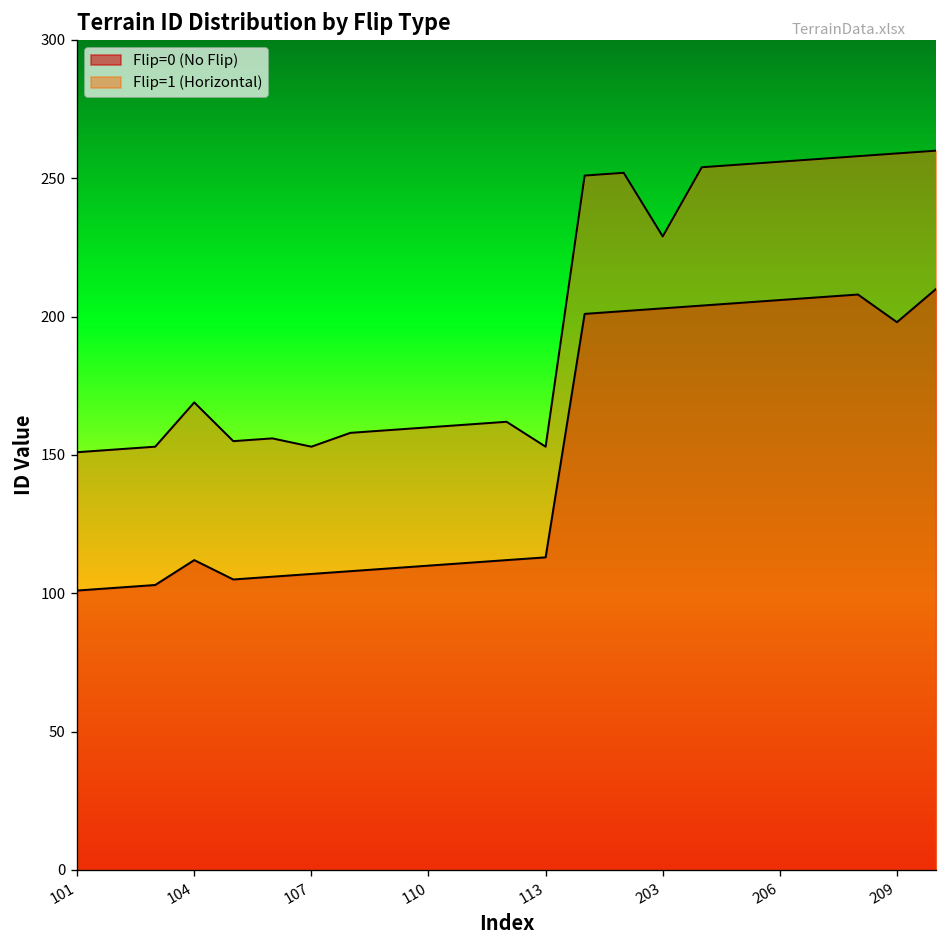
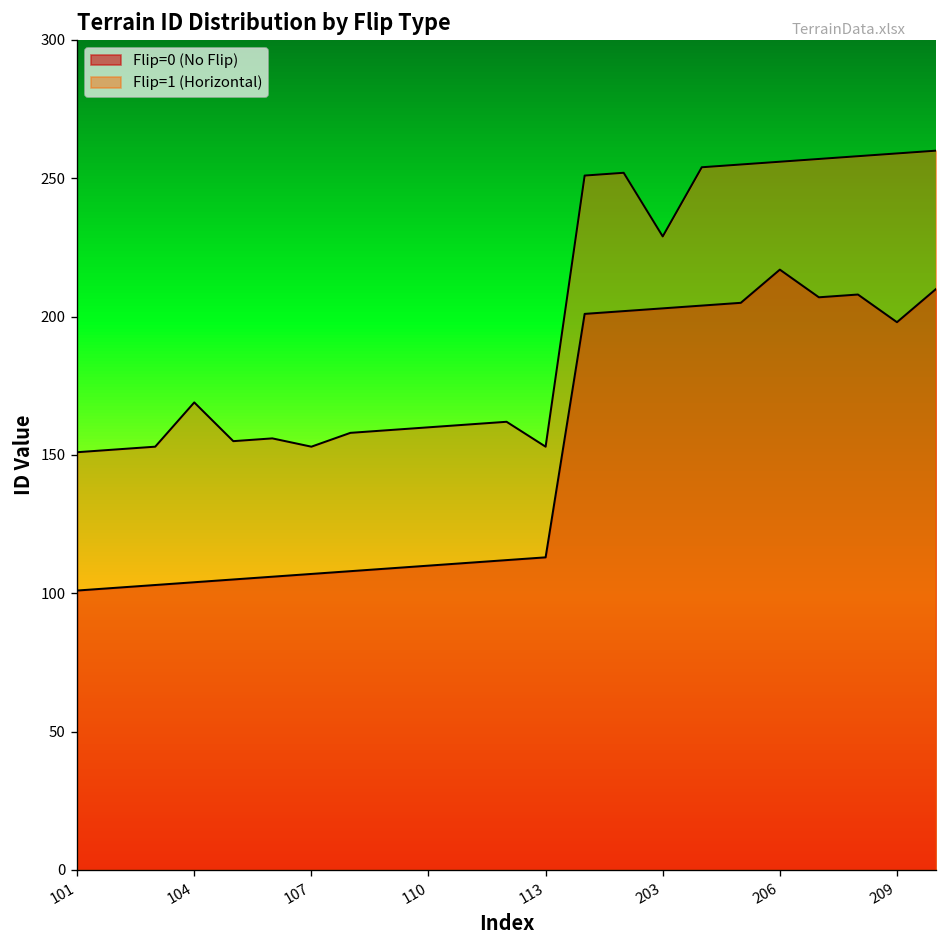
Flip=0 (No Flip), 104: 112 -> 104
Flip=0 (No Flip), 206: 206 -> 217
